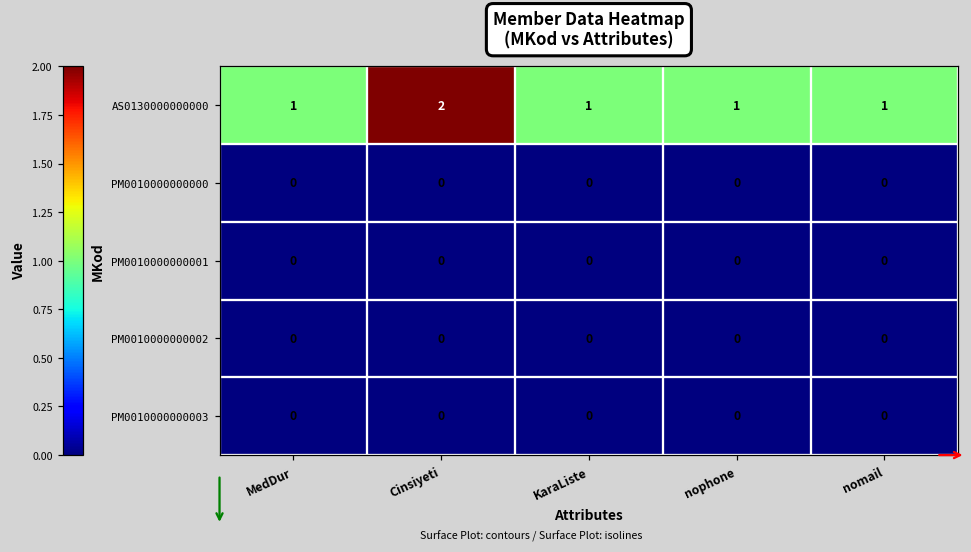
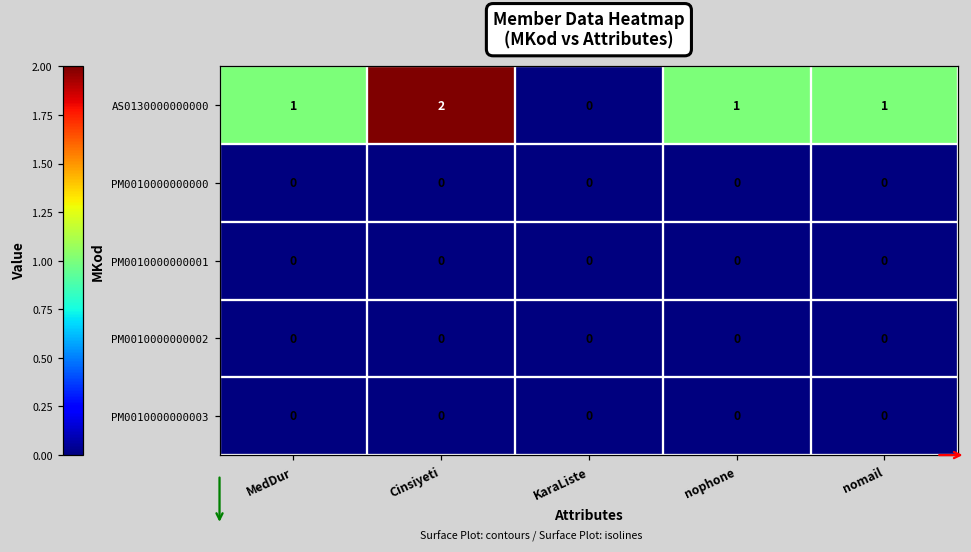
AS0130000000000, KaraListe: 1 -> 0
